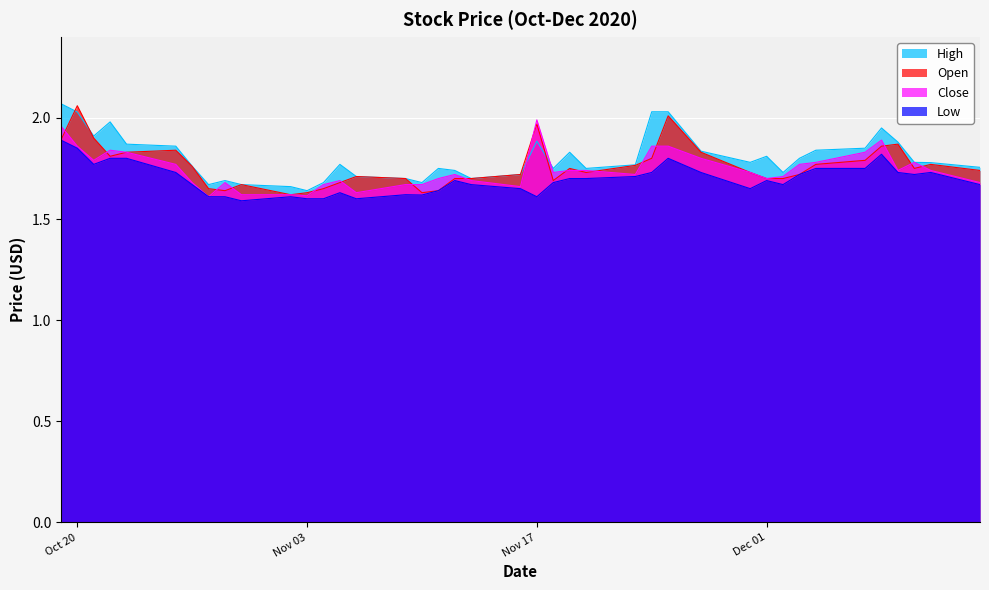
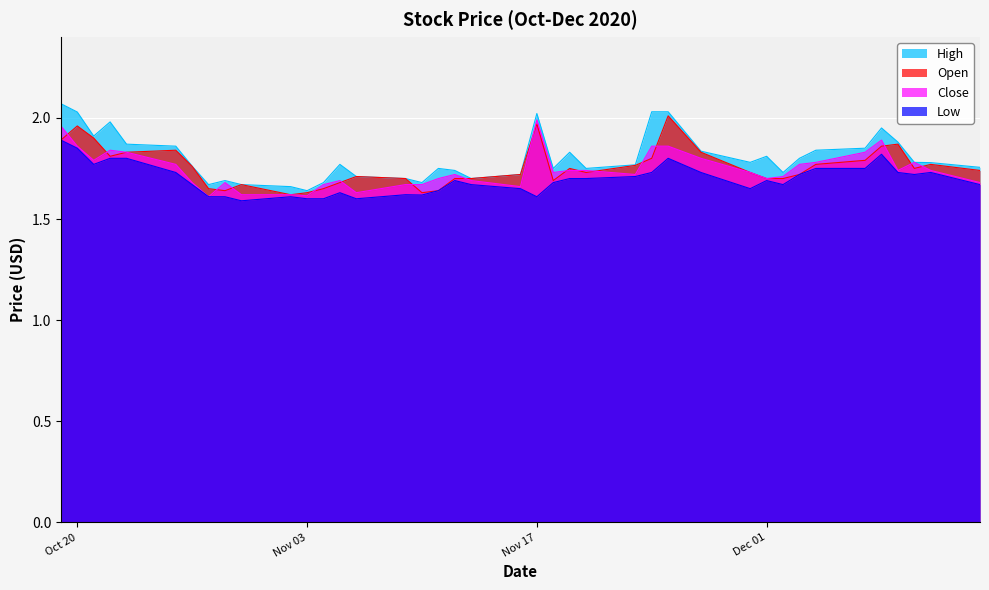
Open, Oct 20: 2.06 -> 1.96
High, Nov 17: 1.89 -> 2.02
